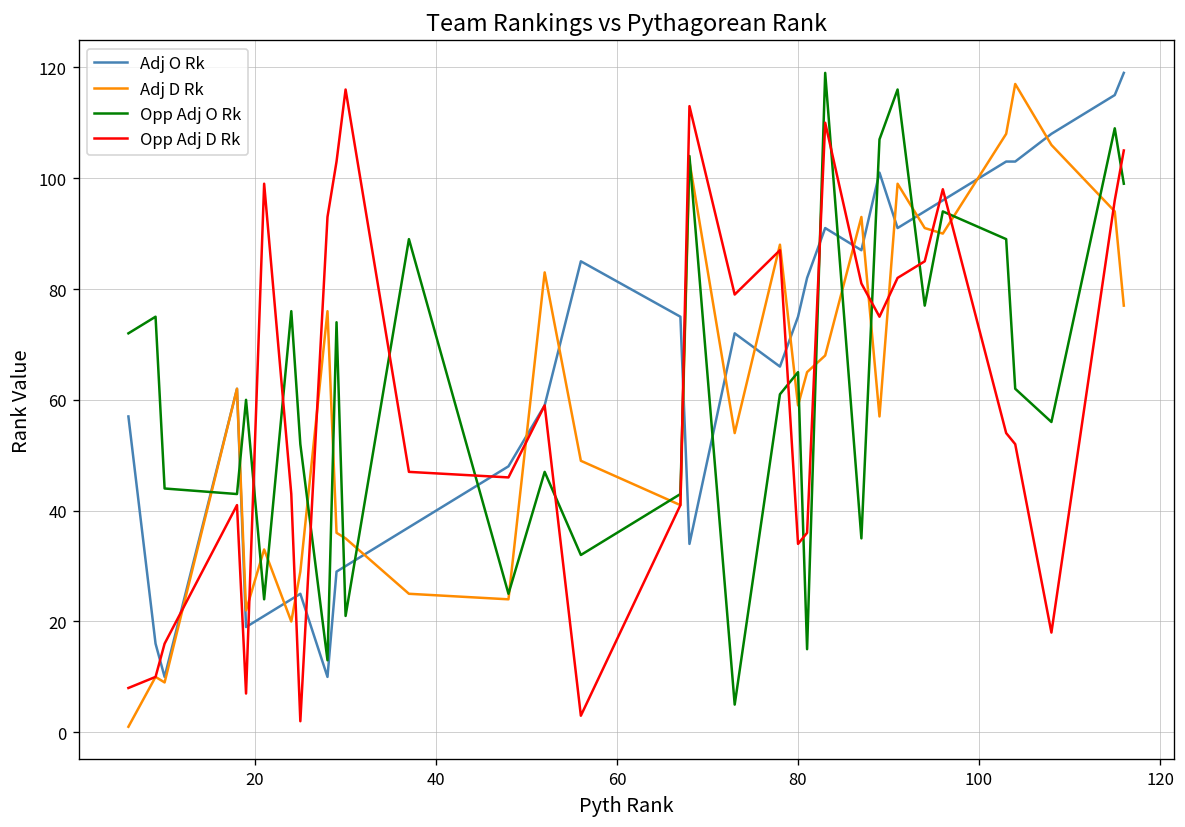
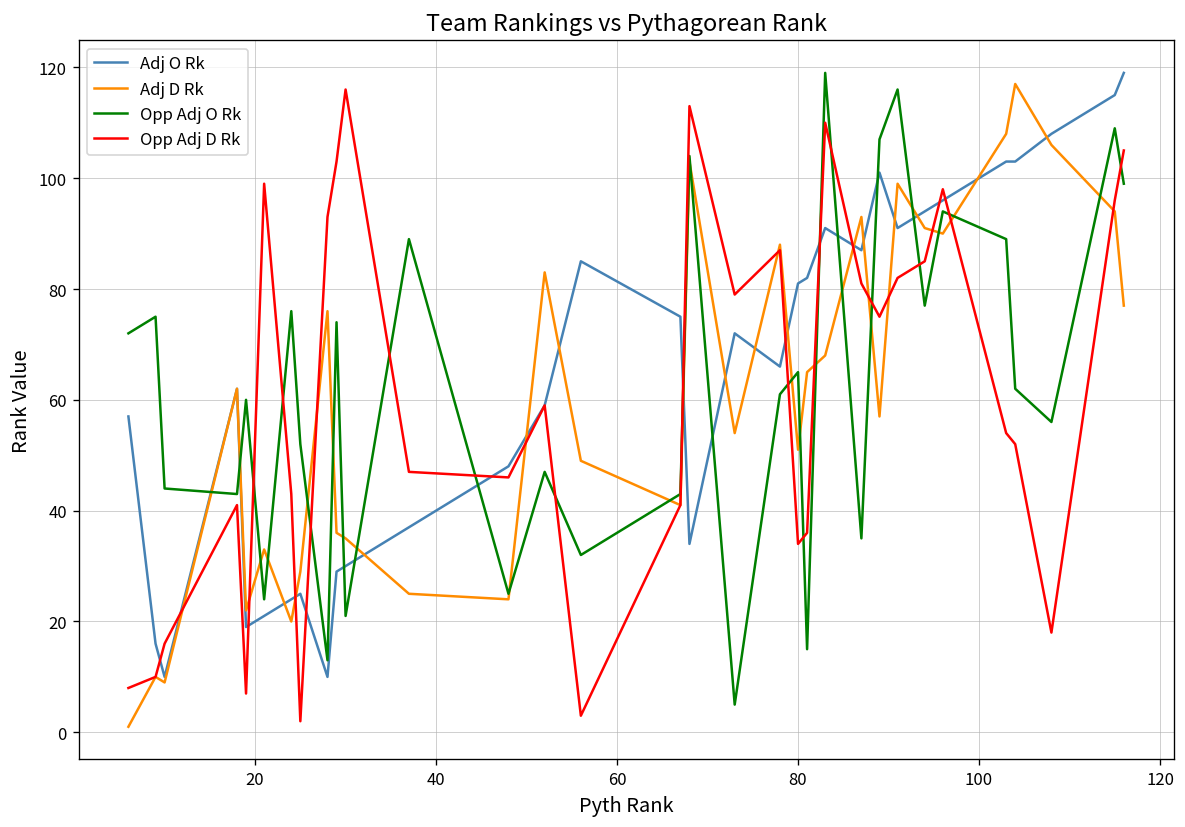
Adj O Rk, 80: 75 -> 81
Adj D Rk, 80: 59 -> 51
